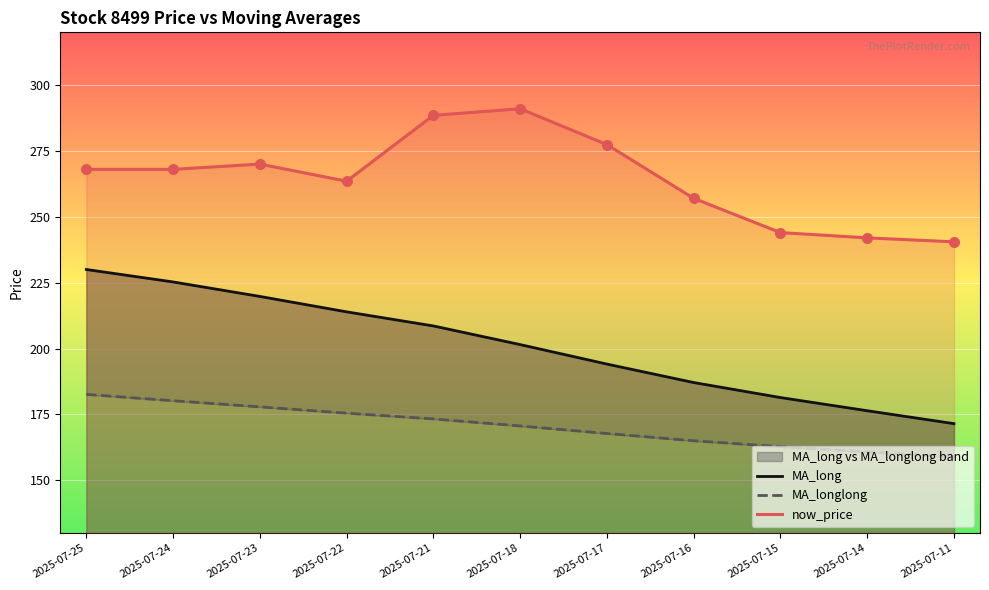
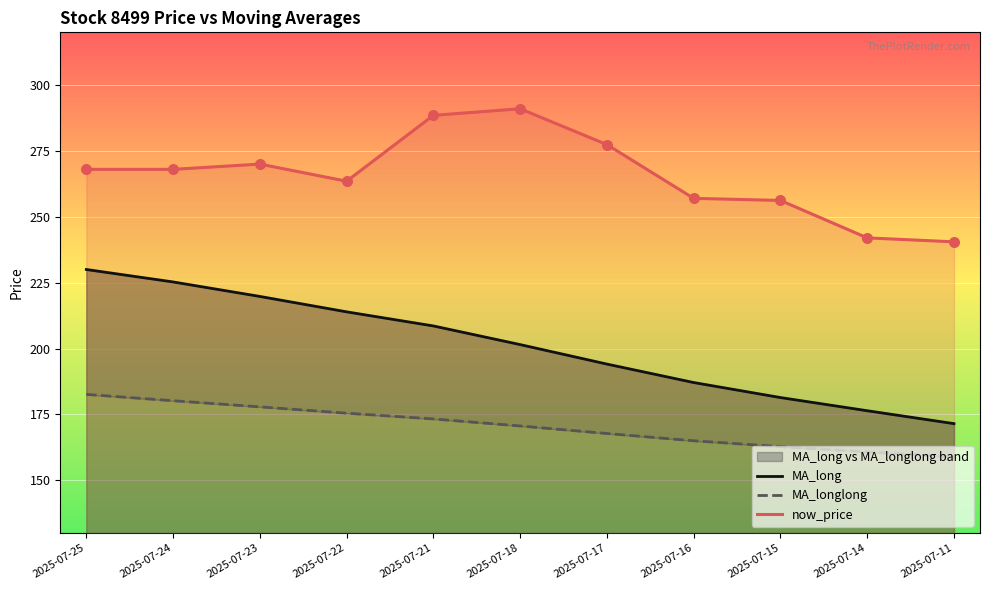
now_price, 2025-07-15: 244 -> 256
